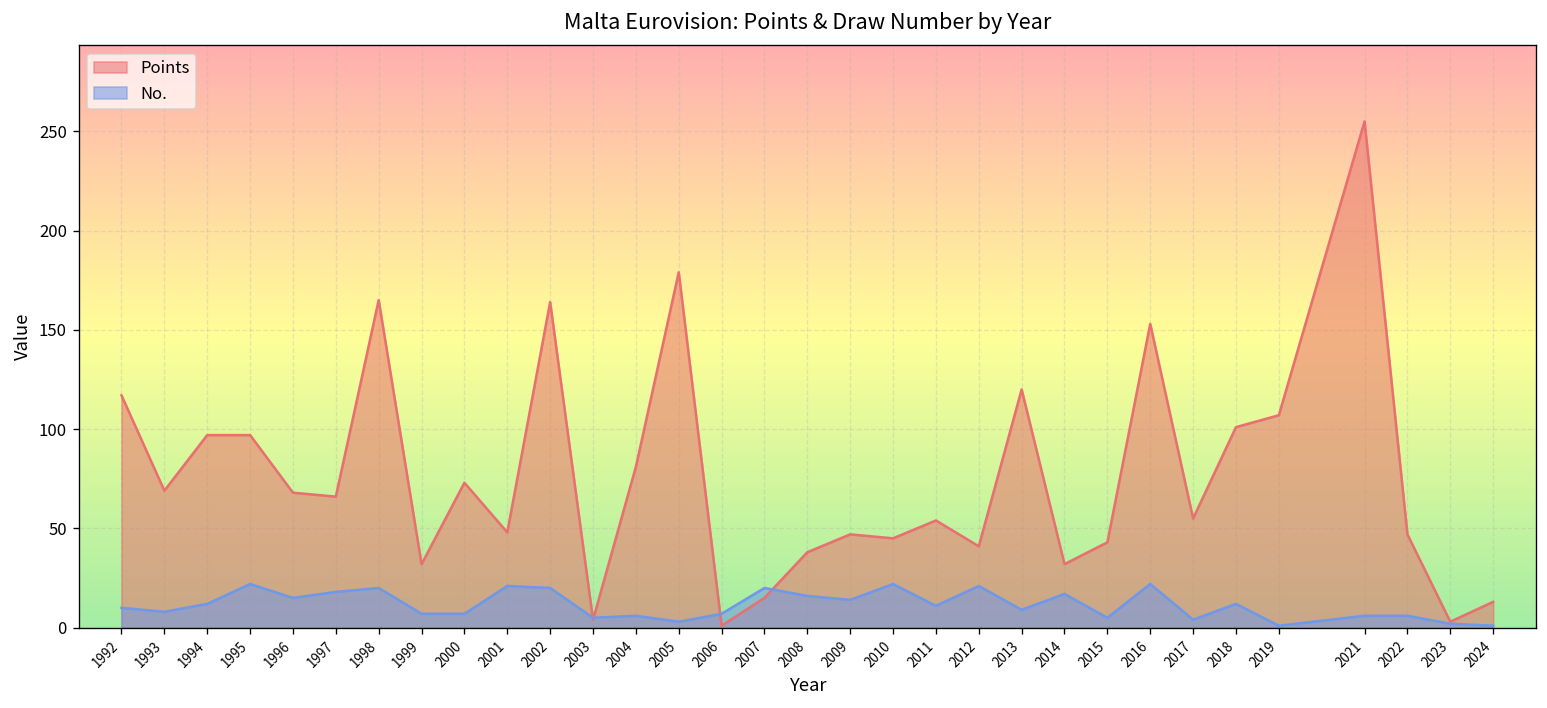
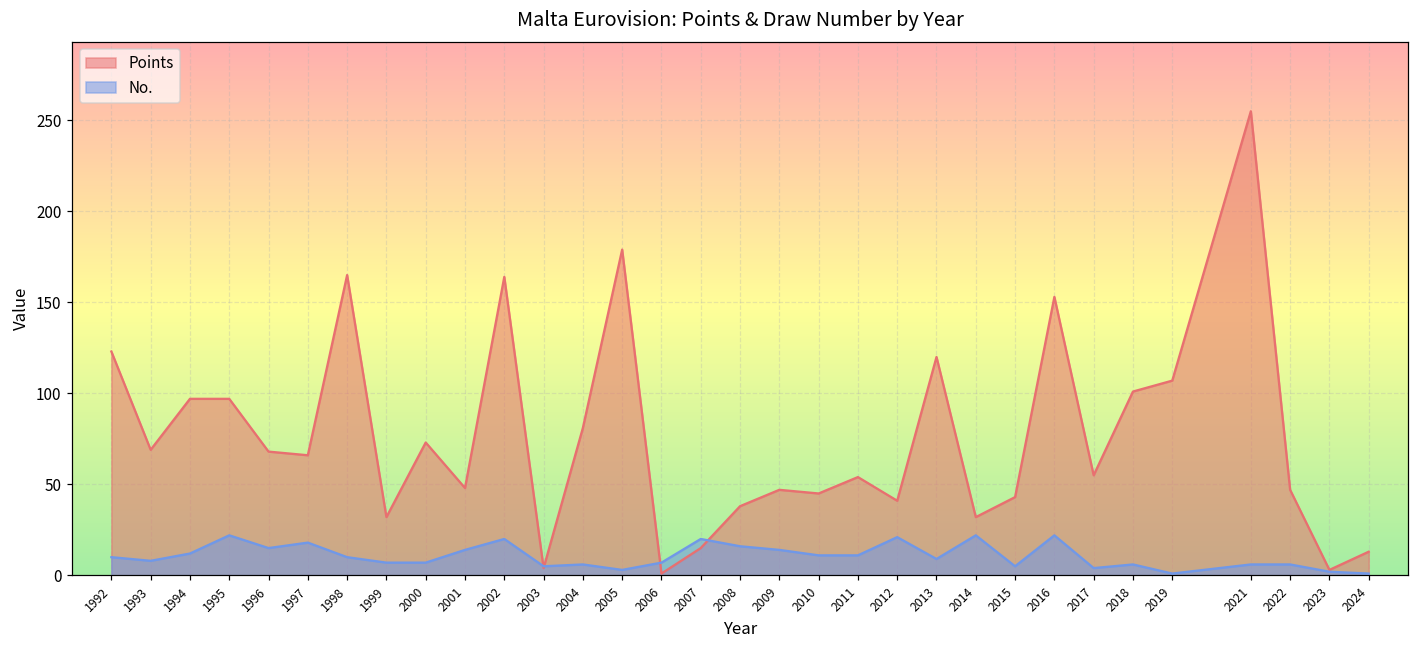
Points, 1992: 117 -> 123
No., 1998: 20 -> 10
No., 2001: 21 -> 14
No., 2010: 22 -> 11
No., 2014: 17 -> 22
No., 2018: 12 -> 6
